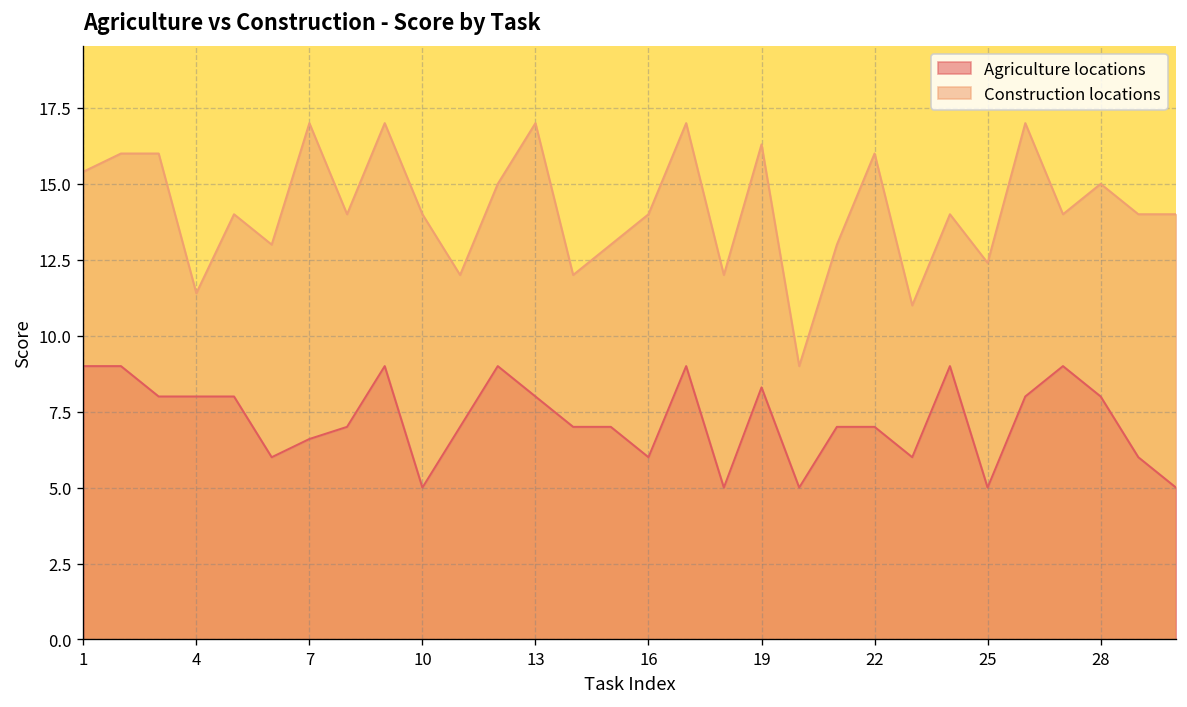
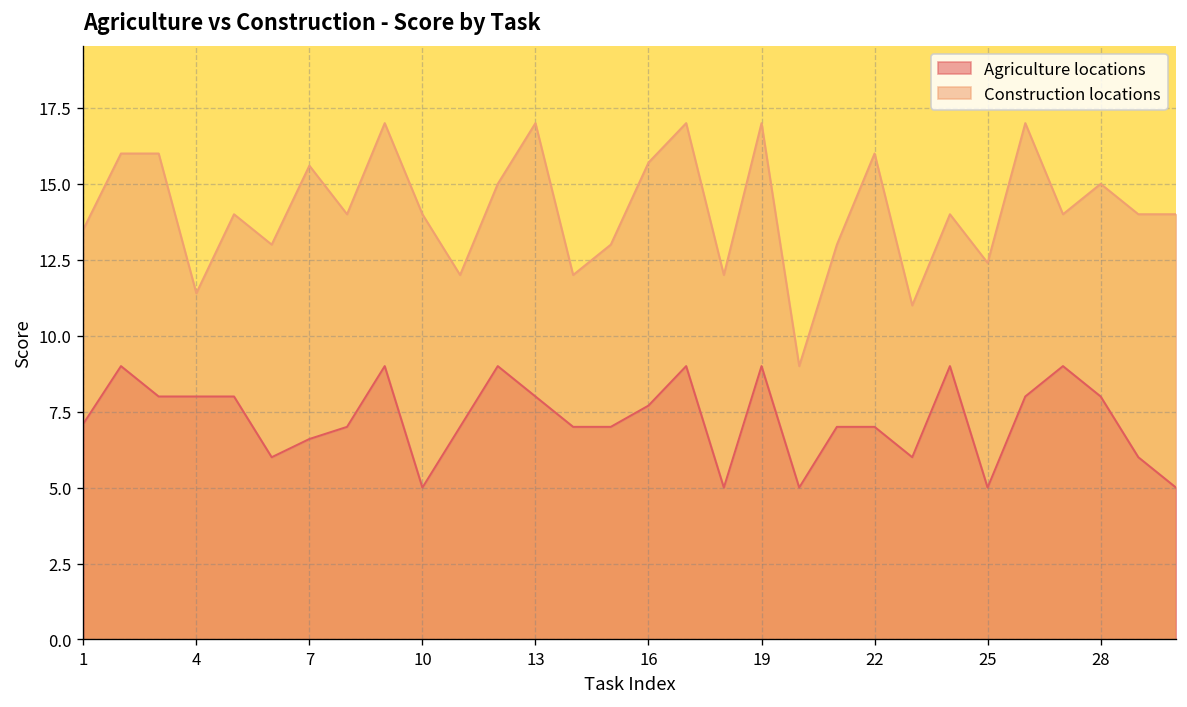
Agriculture locations, 1: 9.0 -> 7.1
Construction locations, 7: 10.4 -> 9.0
Agriculture locations, 16: 6.0 -> 7.7
Agriculture locations, 19: 8.3 -> 9.0
